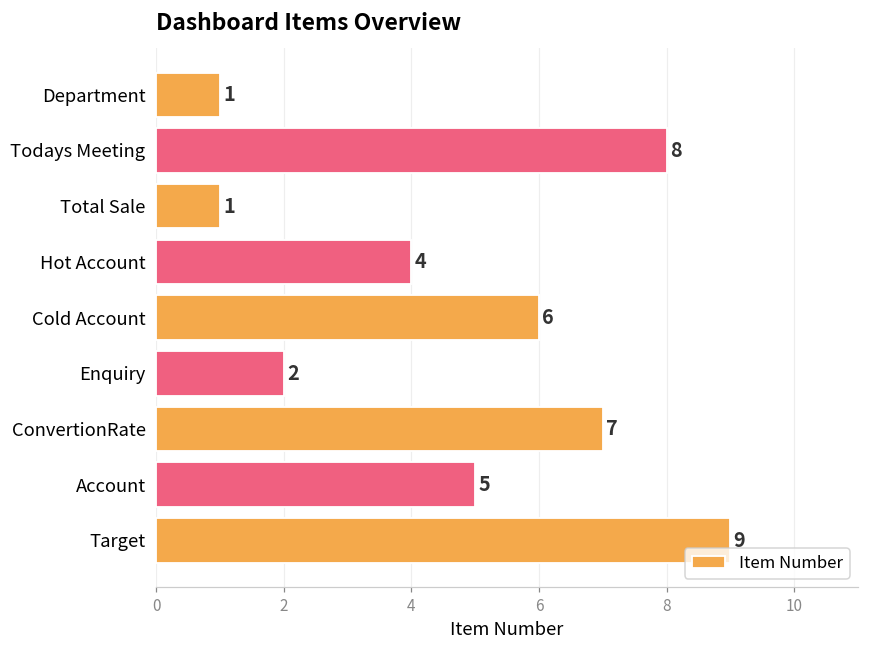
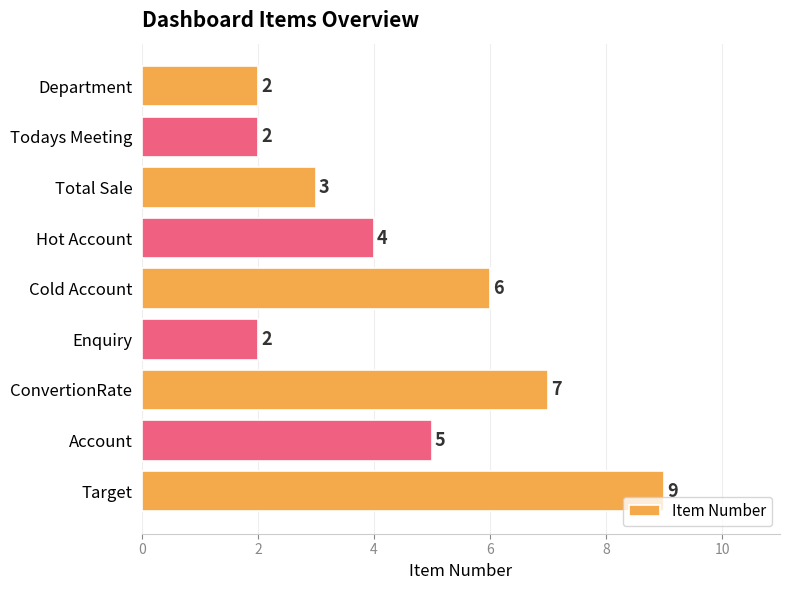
Department: 1 -> 2
Todays Meeting: 8 -> 2
Total Sale: 1 -> 3
